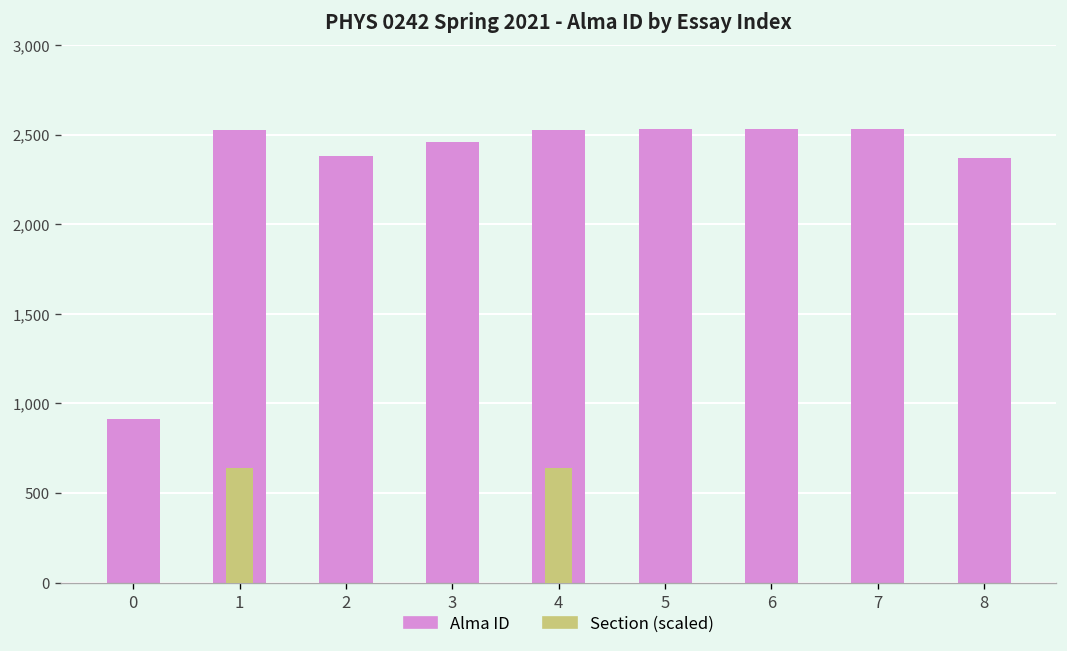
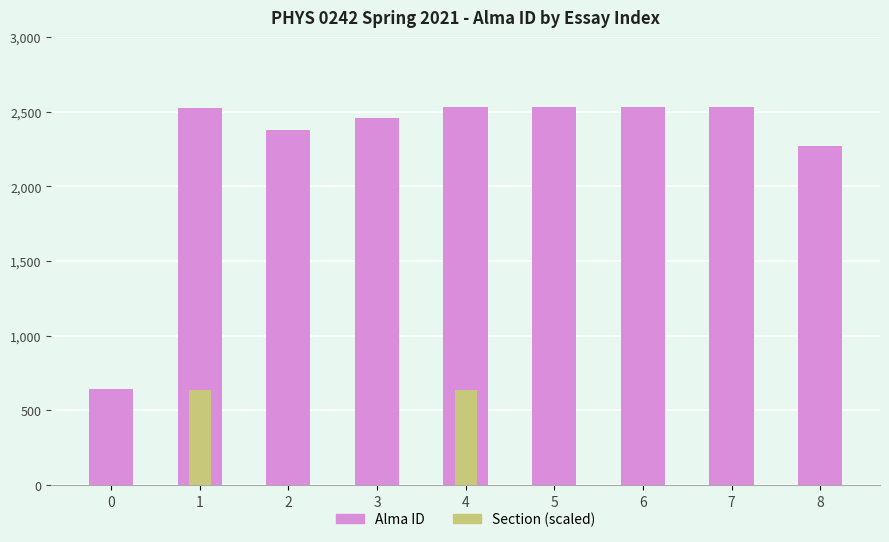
0: 910 -> 650
8: 2,370 -> 2,270
